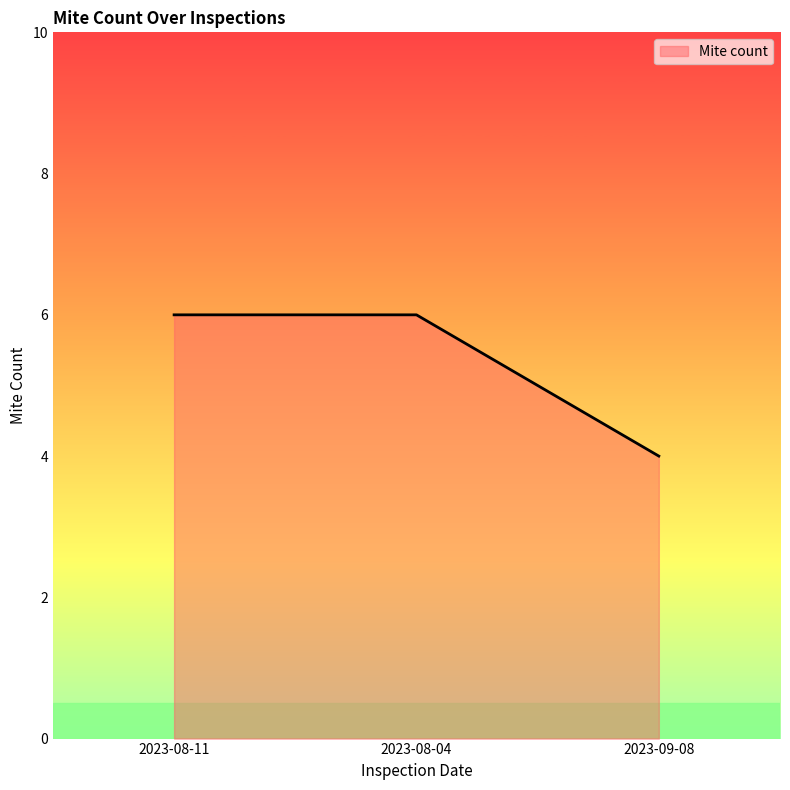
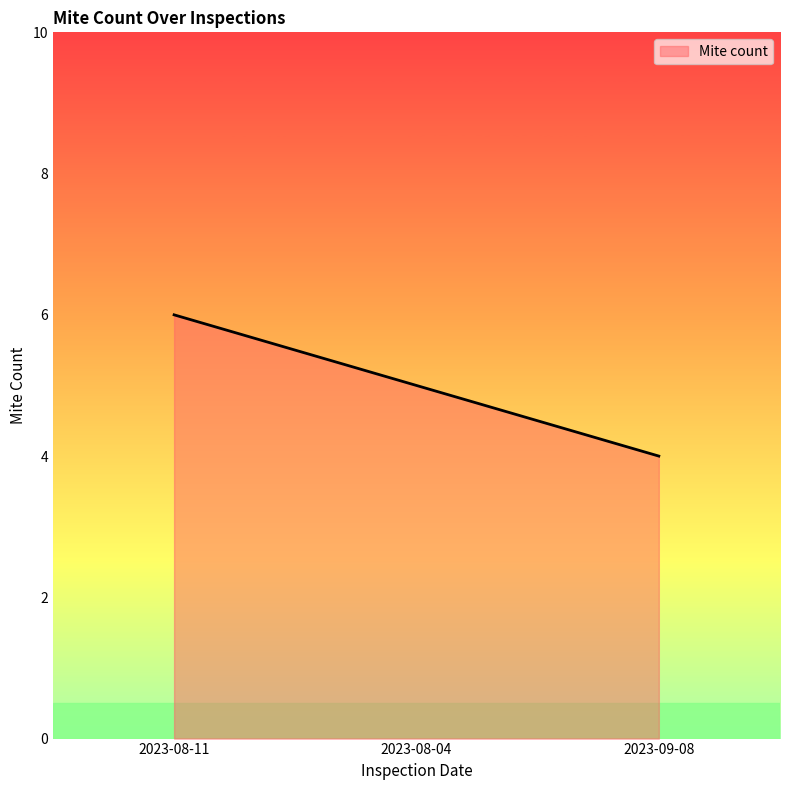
2023-08-04: 6 -> 5
